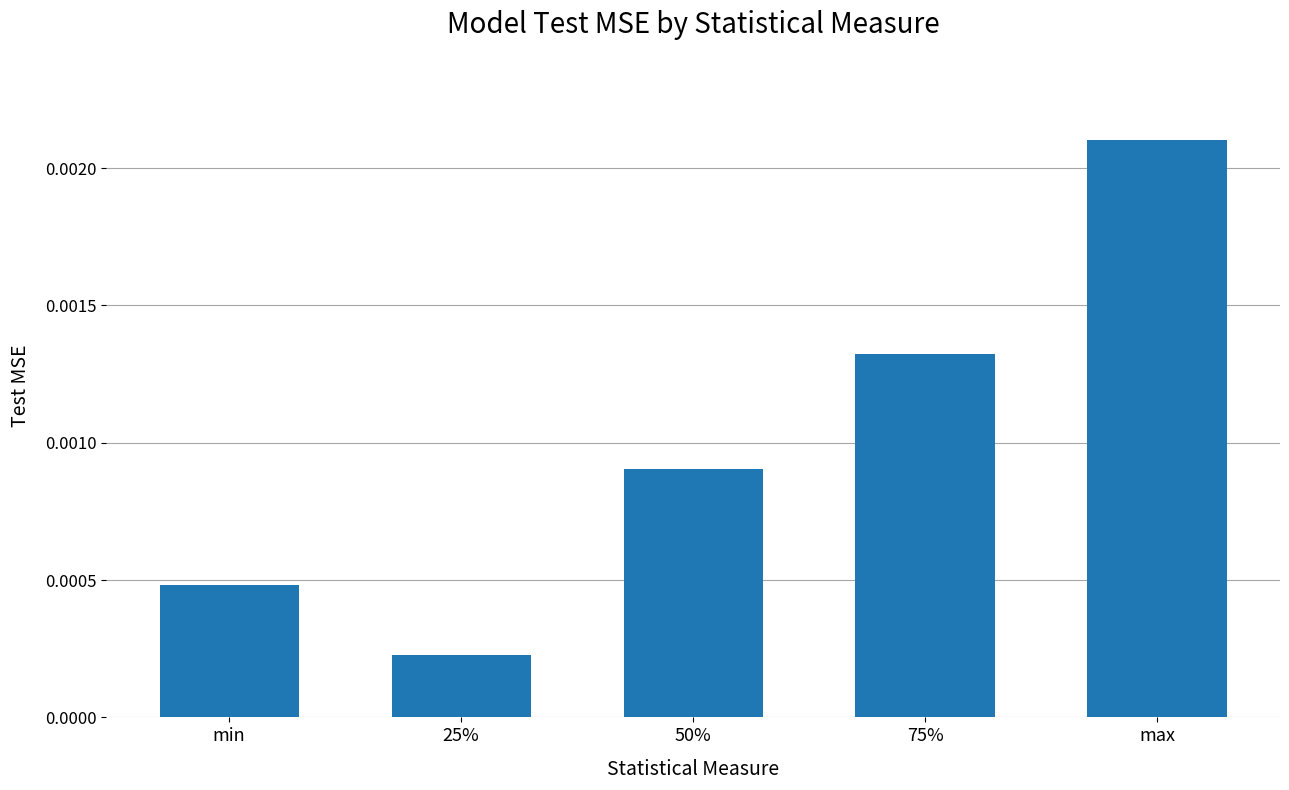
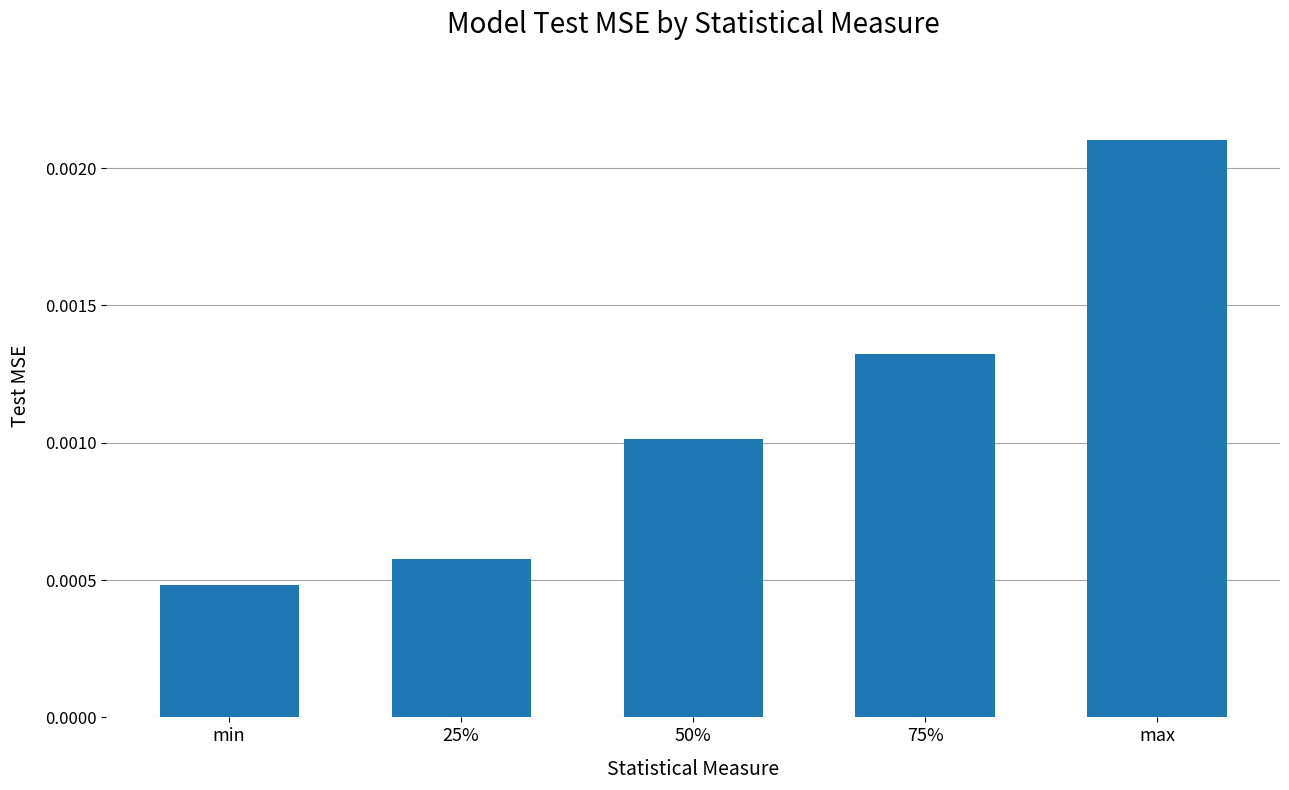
25%: 0.00023 -> 0.00058
50%: 0.00091 -> 0.00101
